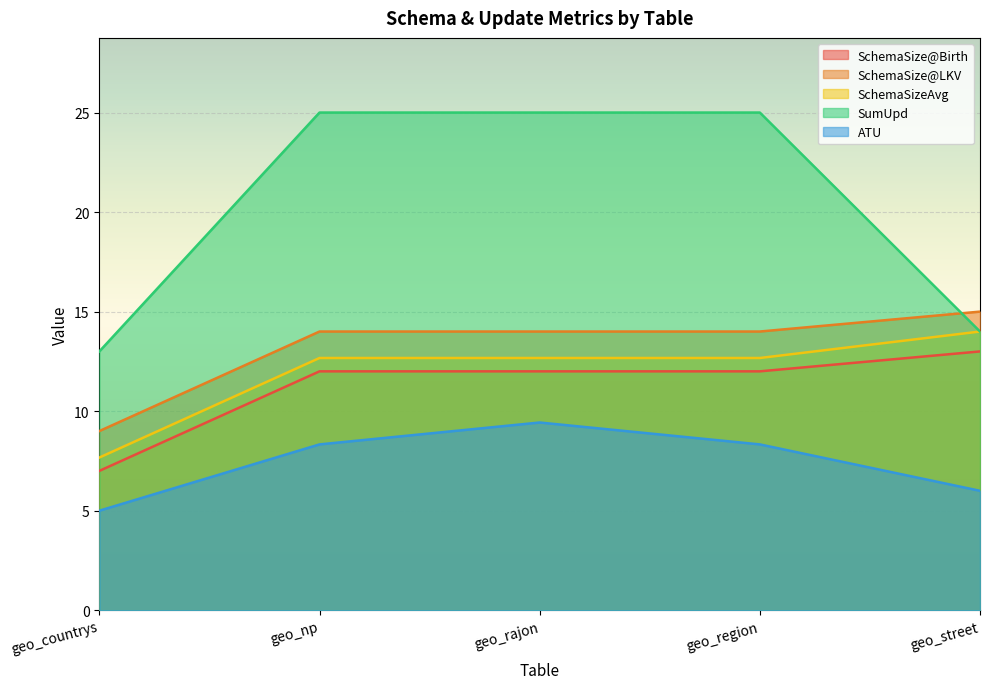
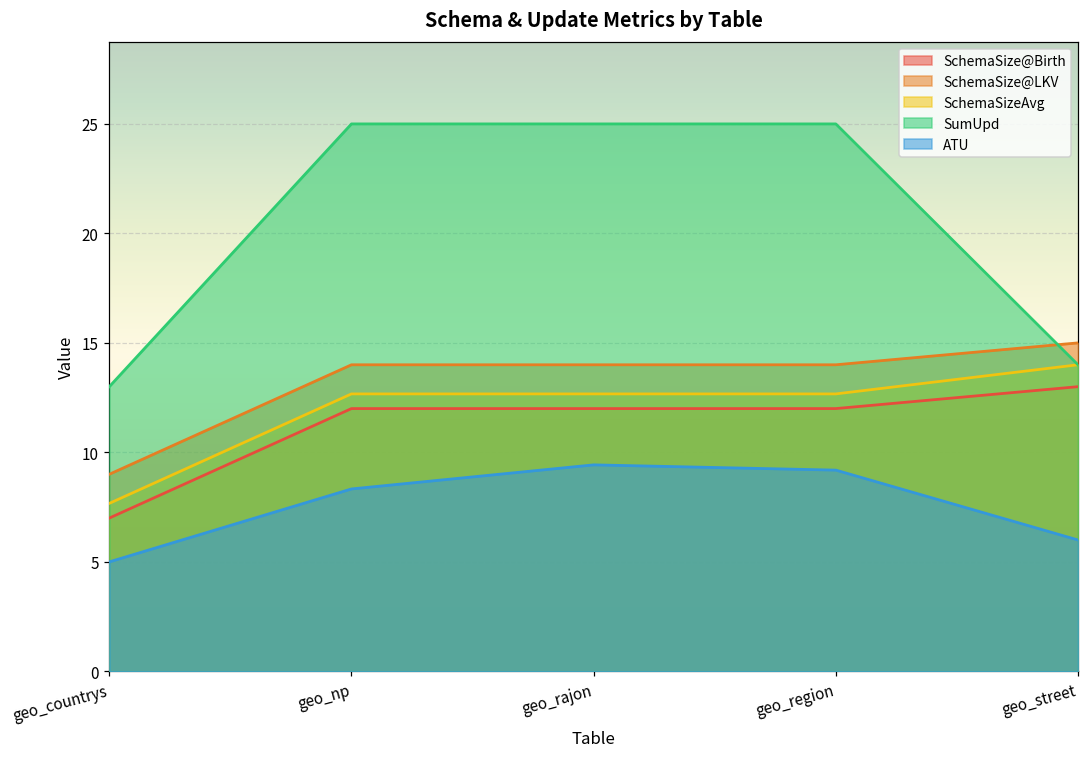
ATU, geo_region: 8.3 -> 9.2
